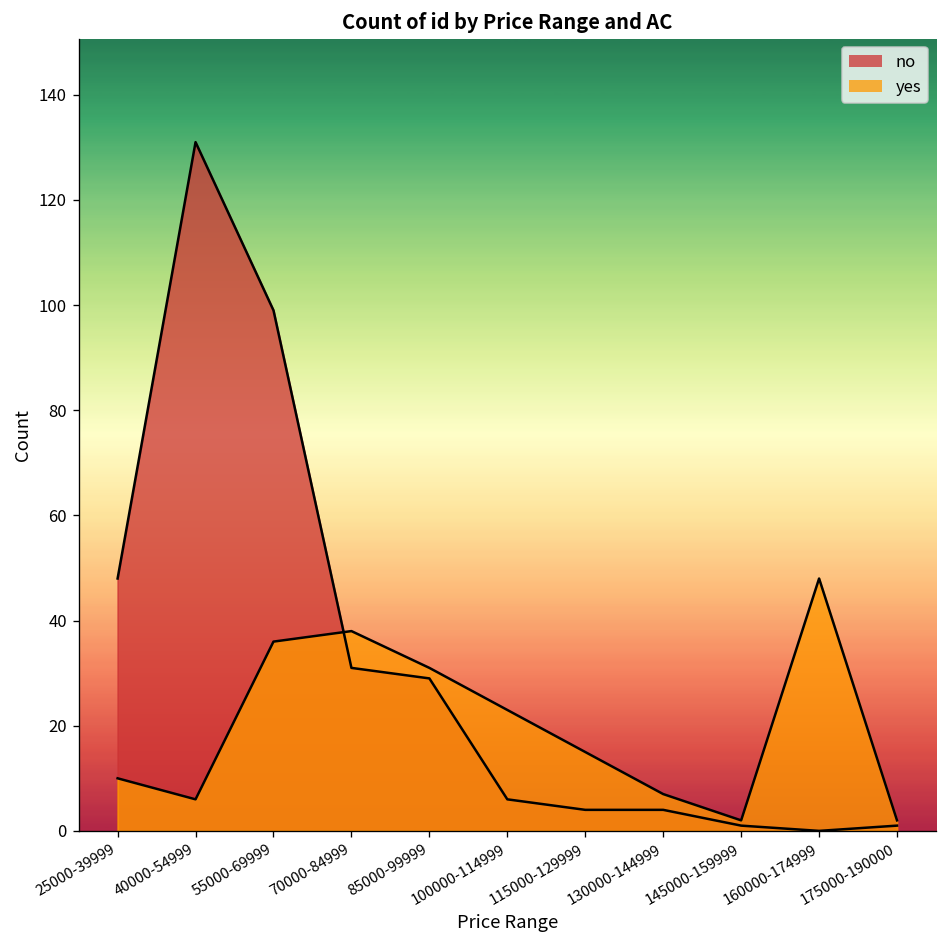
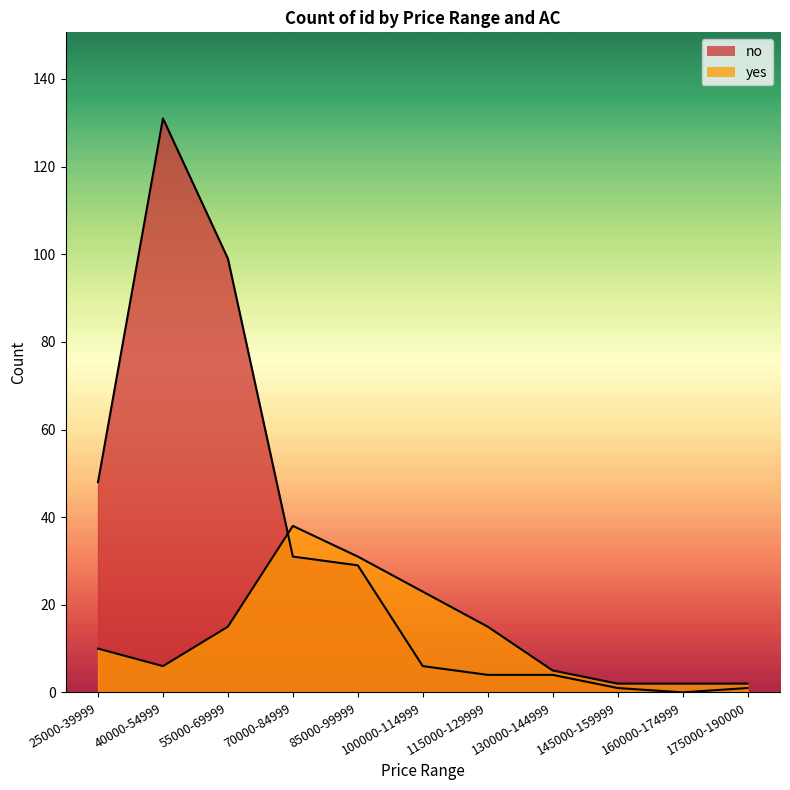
yes, 55000-69999: 36 -> 15
yes, 130000-144999: 7 -> 5
yes, 160000-174999: 48 -> 2
